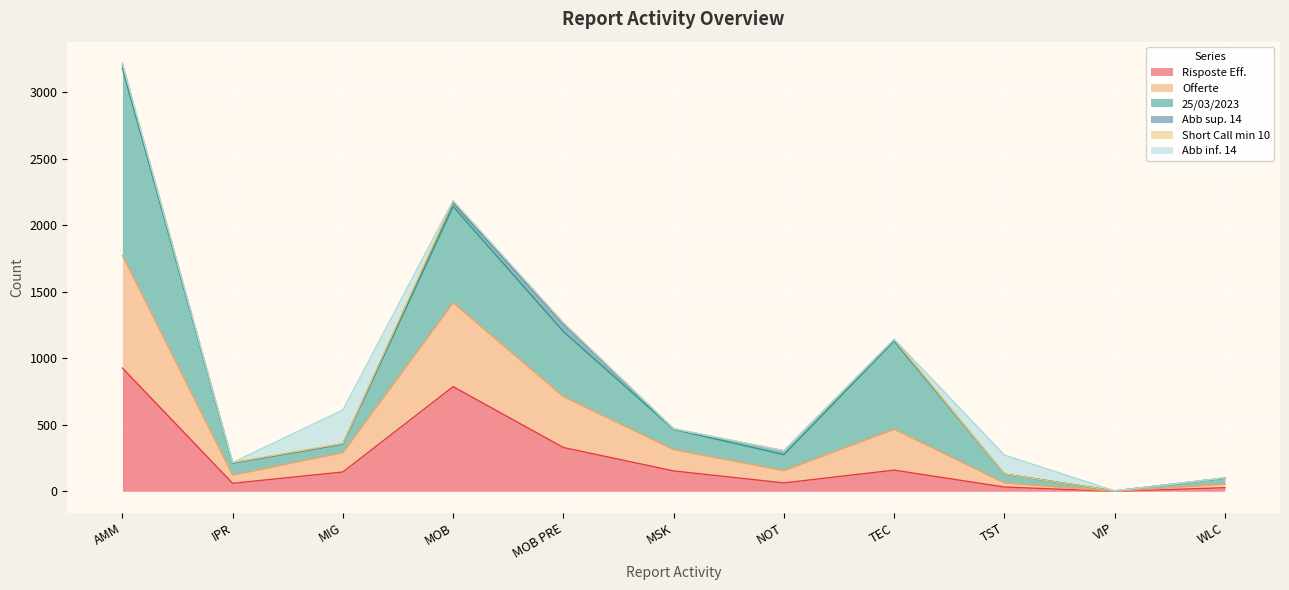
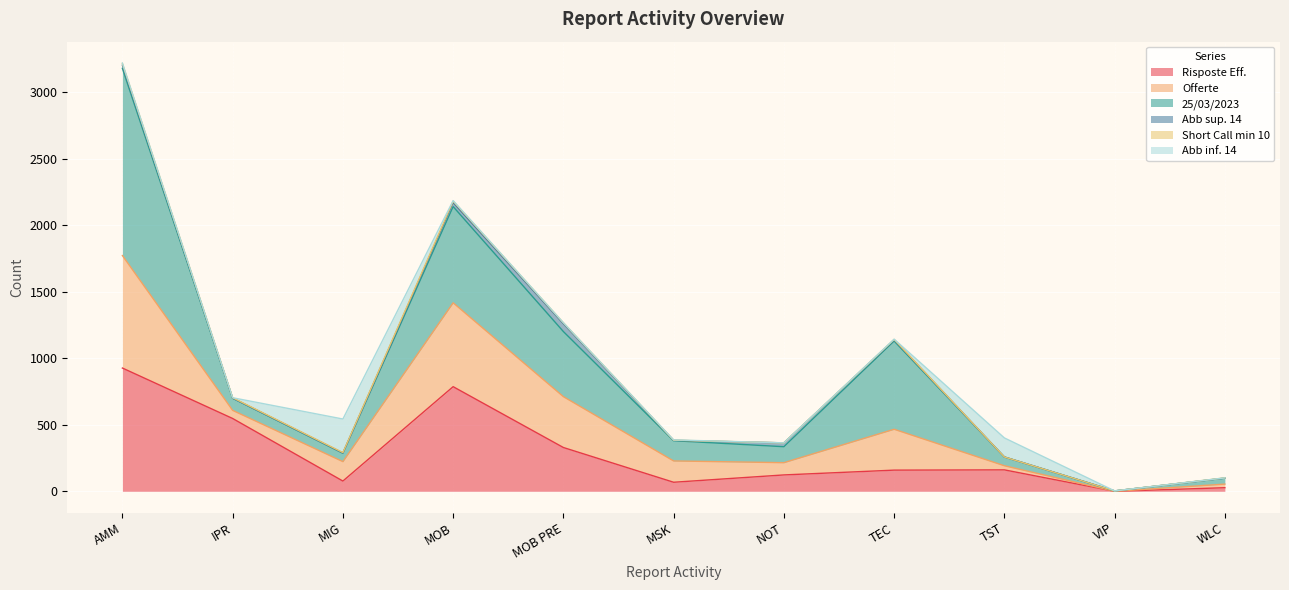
Risposte Eff., IPR: 60 -> 550
Risposte Eff., MIG: 150 -> 80
Risposte Eff., MSK: 150 -> 70
Risposte Eff., NOT: 60 -> 120
Risposte Eff., TST: 30 -> 160
